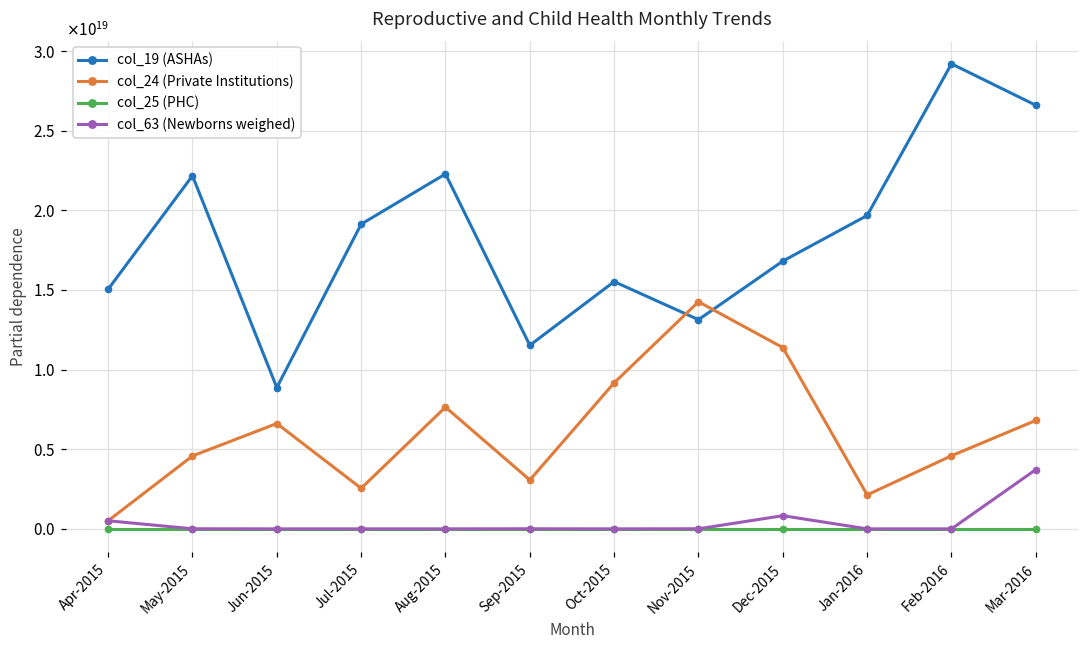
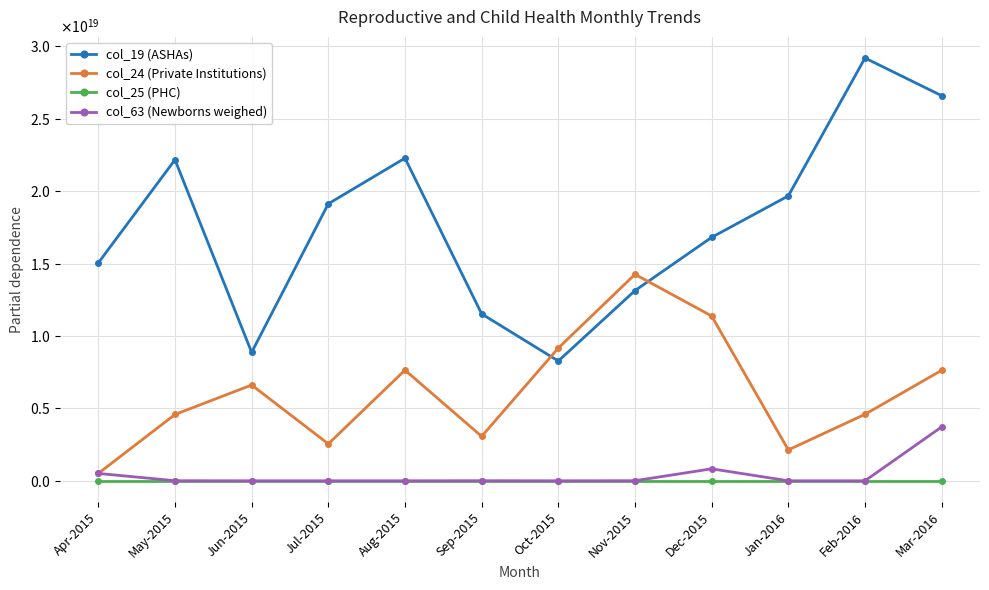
col_19 (ASHAs), Oct-2015: 15500000000000000000 -> 8300000000000000000
col_24 (Private Institutions), Mar-2016: 6800000000000000000 -> 7600000000000000000
